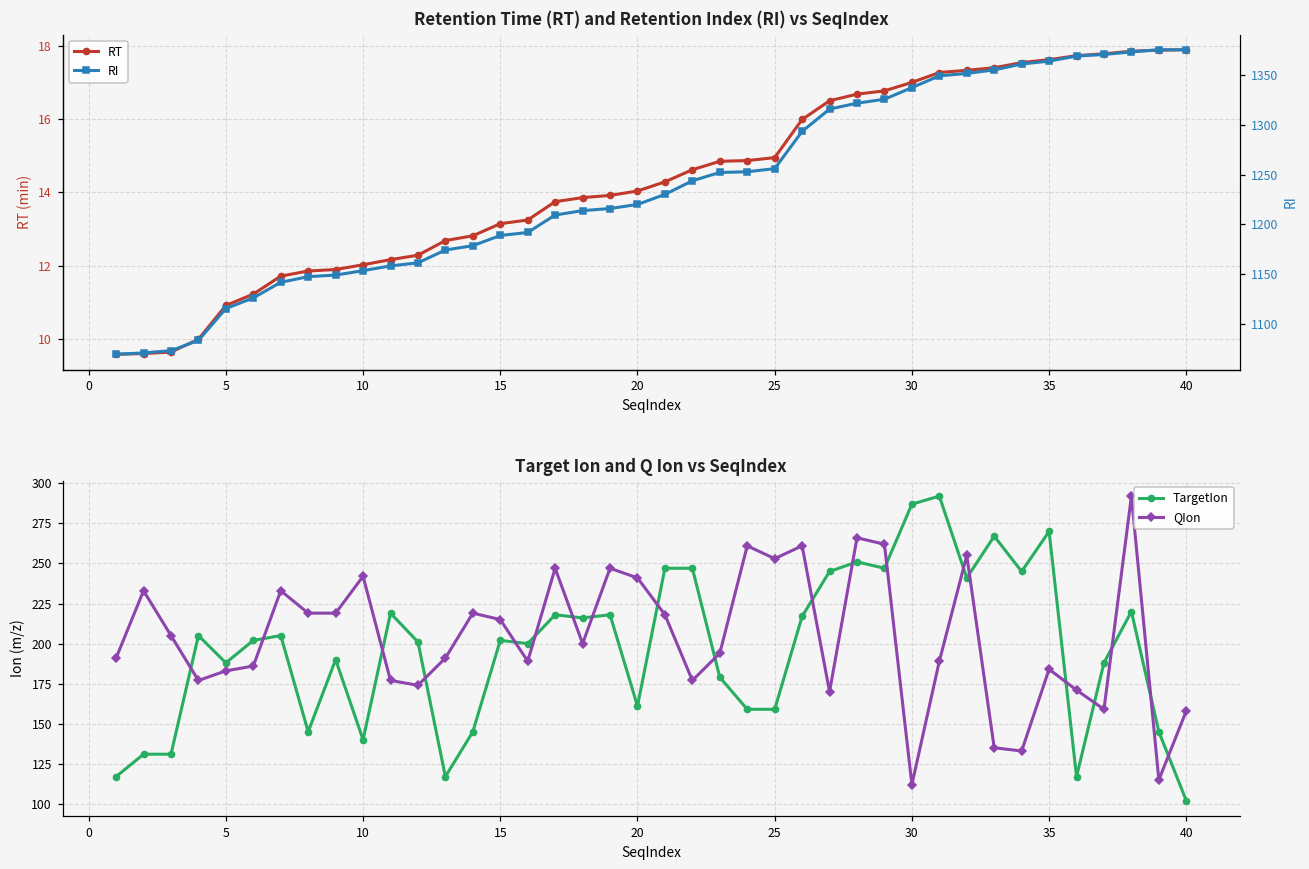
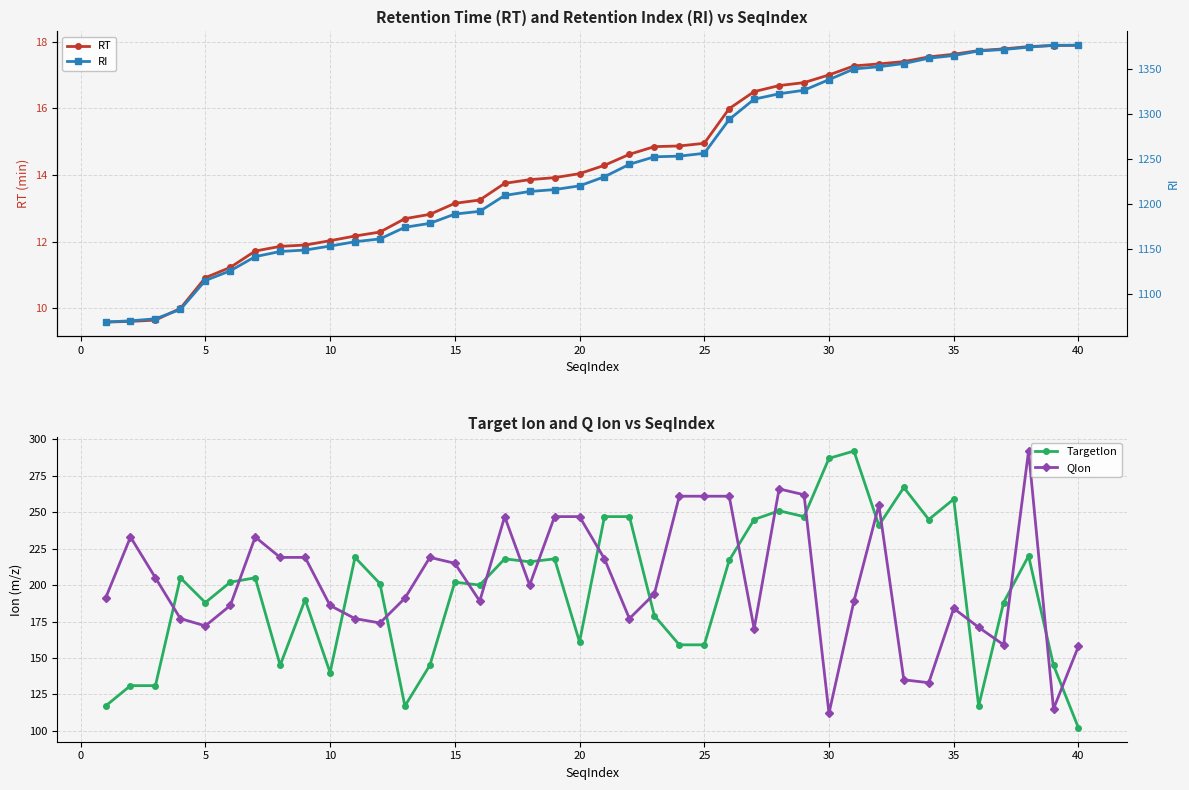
Target Ion and Q Ion vs SeqIndex, QIon, 5: 183 -> 172
Target Ion and Q Ion vs SeqIndex, QIon, 10: 242 -> 186
Target Ion and Q Ion vs SeqIndex, QIon, 20: 241 -> 247
Target Ion and Q Ion vs SeqIndex, QIon, 25: 253 -> 261
Target Ion and Q Ion vs SeqIndex, TargetIon, 35: 270 -> 259
